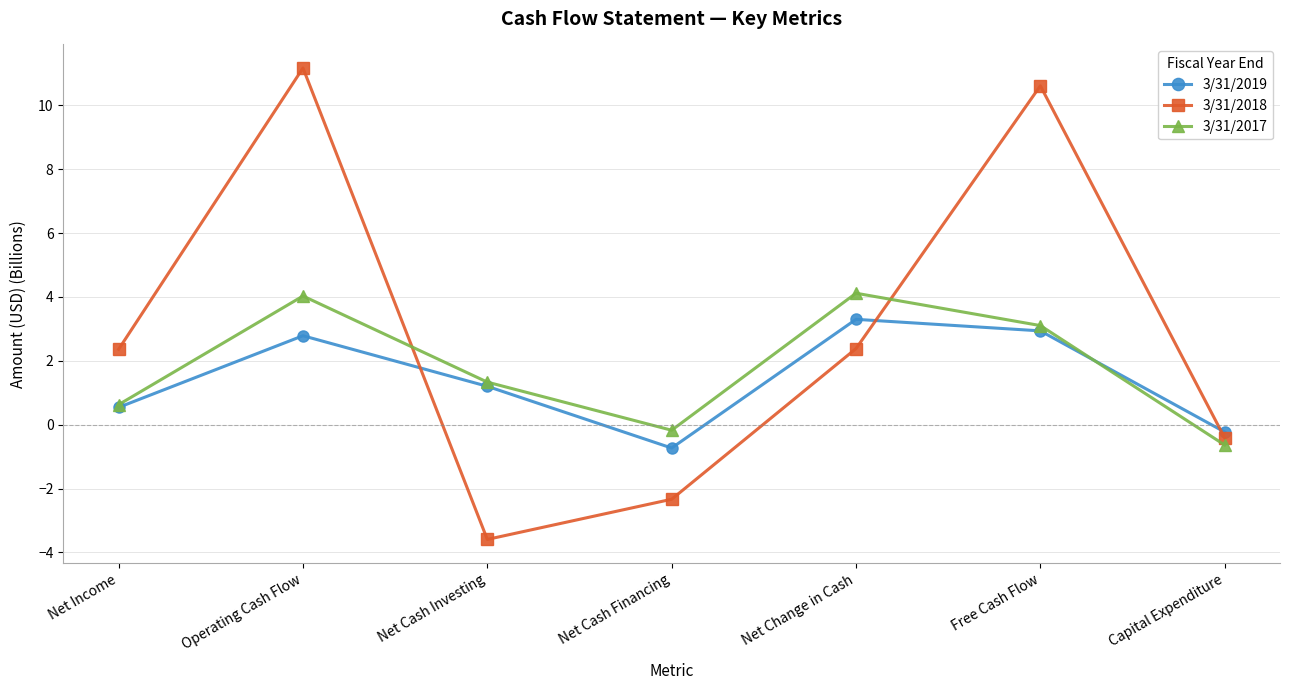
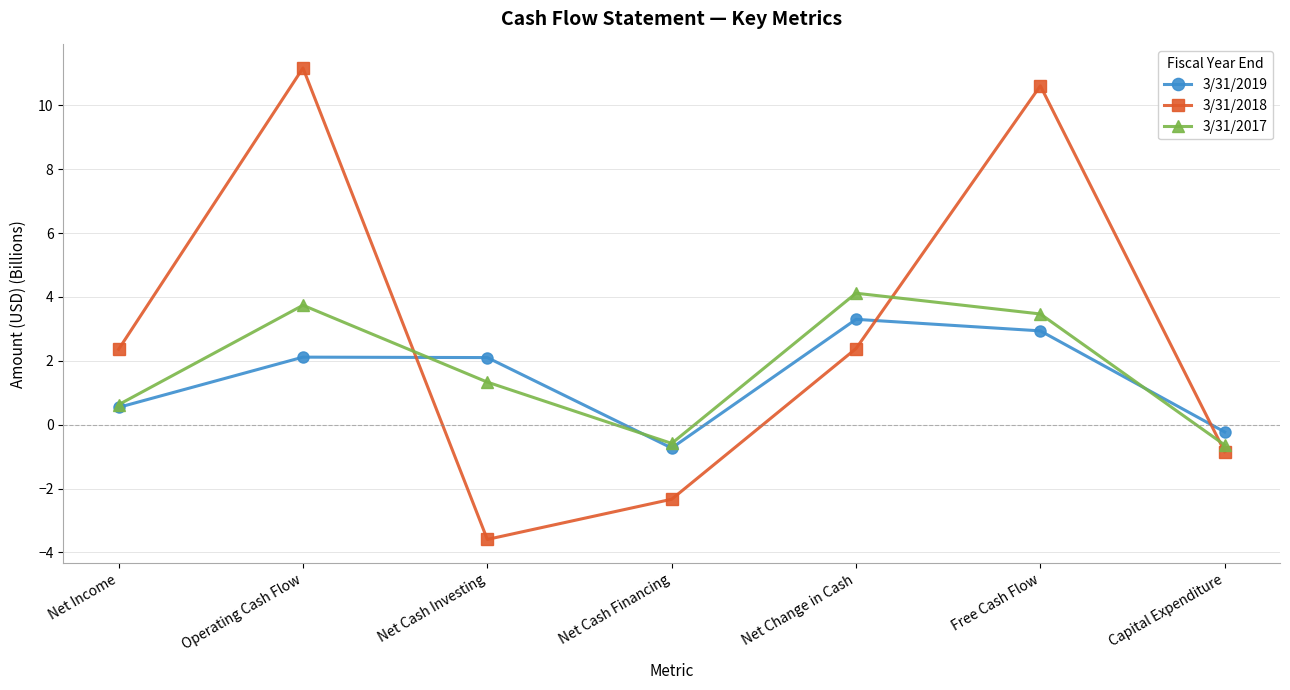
3/31/2019, Operating Cash Flow: 2.8 -> 2.1
3/31/2017, Operating Cash Flow: 4.0 -> 3.7
3/31/2019, Net Cash Investing: 1.2 -> 2.1
3/31/2017, Net Cash Financing: -0.2 -> -0.6
3/31/2017, Free Cash Flow: 3.1 -> 3.5
3/31/2018, Capital Expenditure: -0.4 -> -0.8
